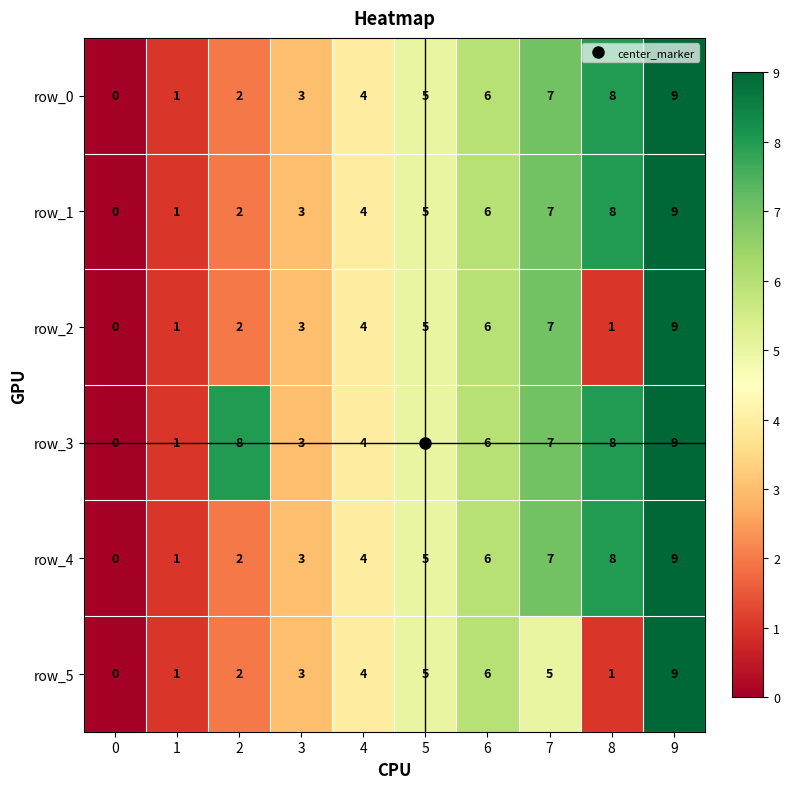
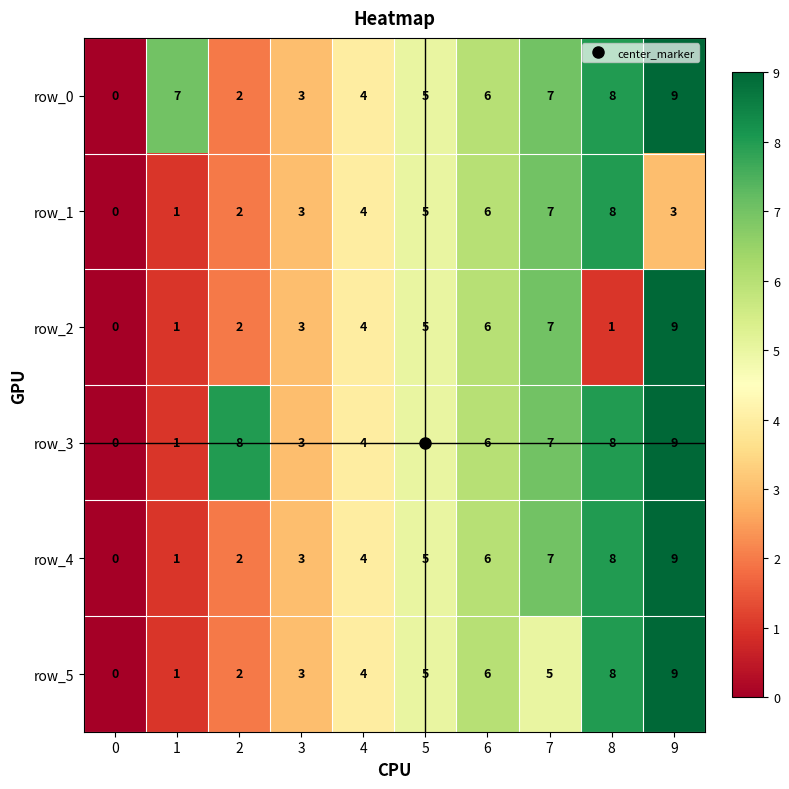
row_0, 1: 1 -> 7
row_1, 9: 9 -> 3
row_5, 8: 1 -> 8
